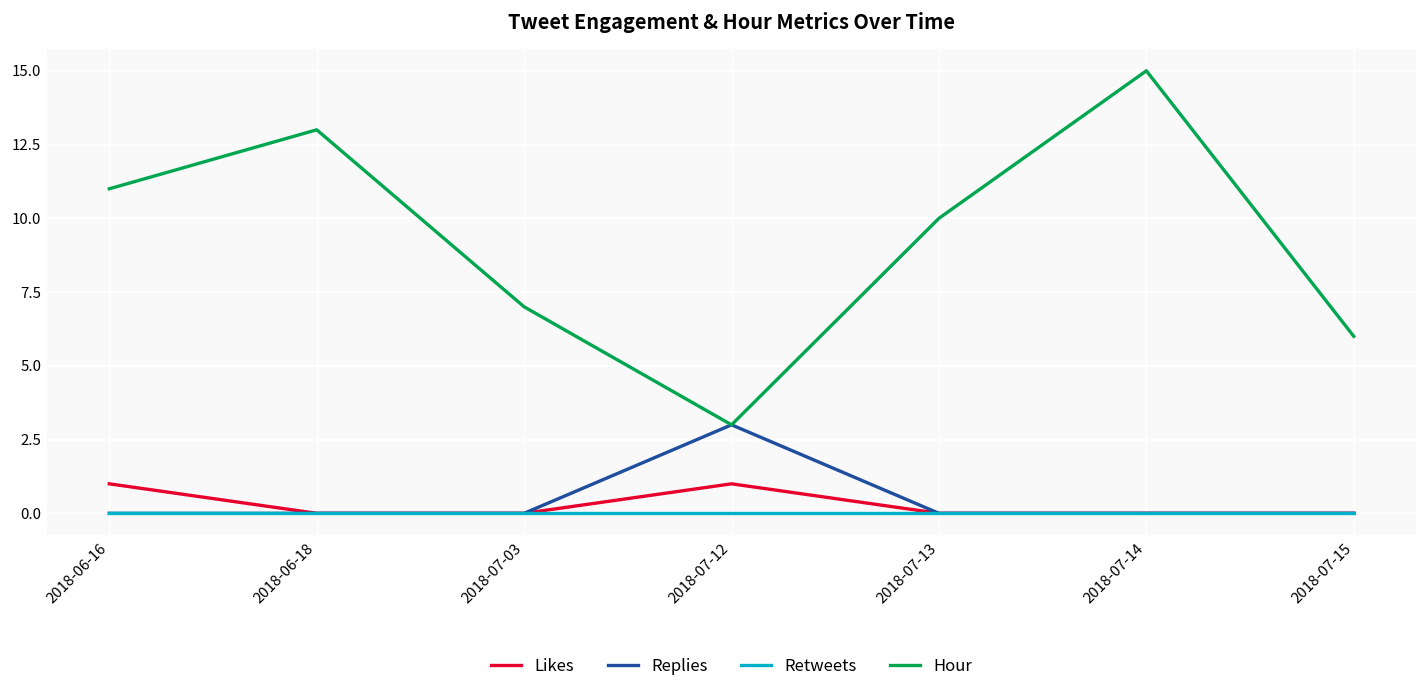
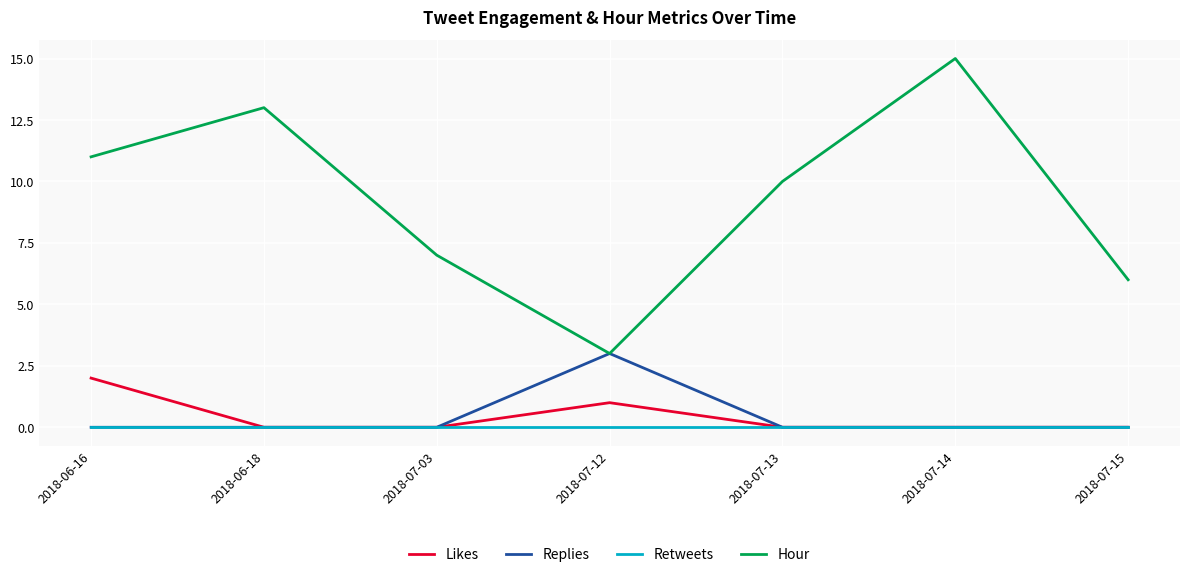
Likes, 2018-06-16: 1 -> 2
